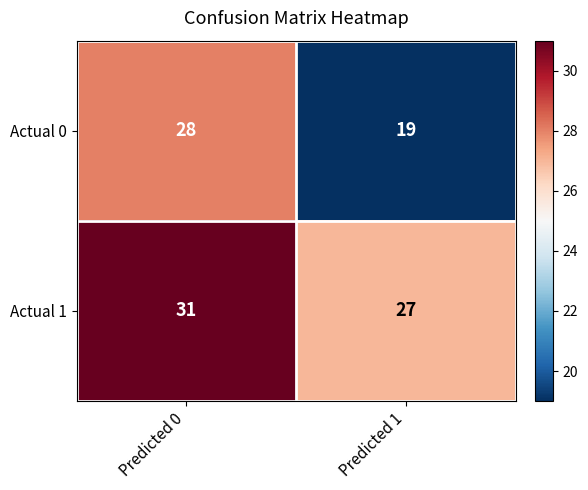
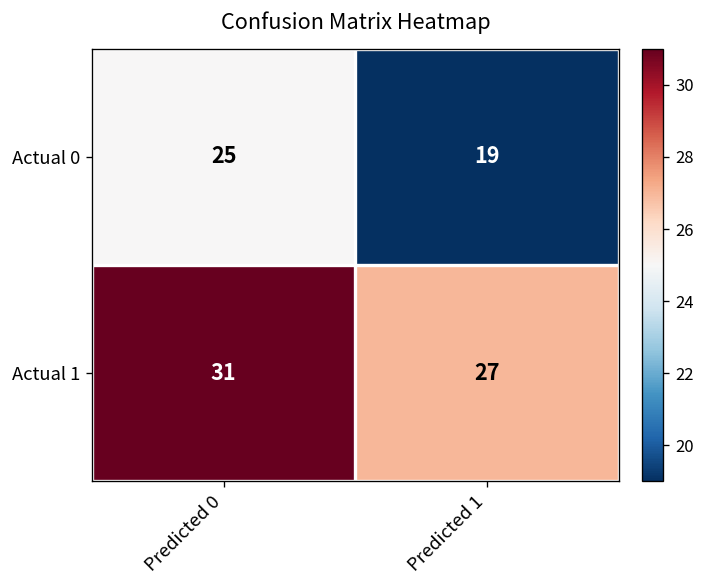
Actual 0, Predicted 0: 28 -> 25
